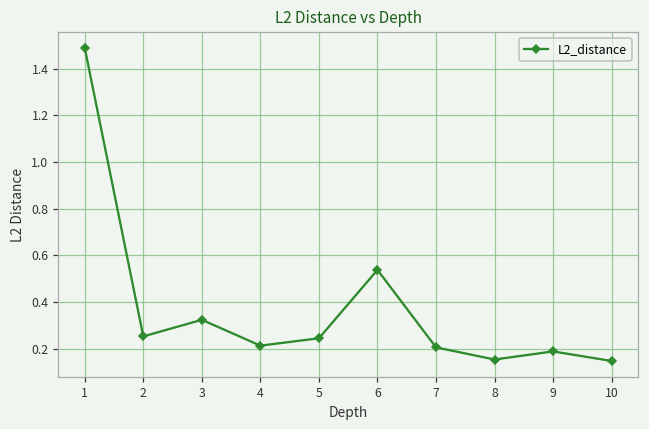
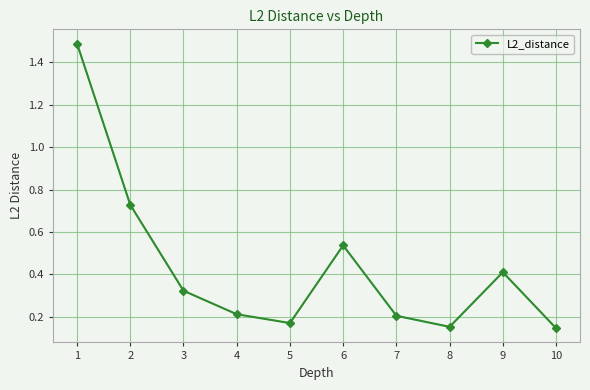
2: 0.25 -> 0.73
5: 0.24 -> 0.17
9: 0.19 -> 0.41
